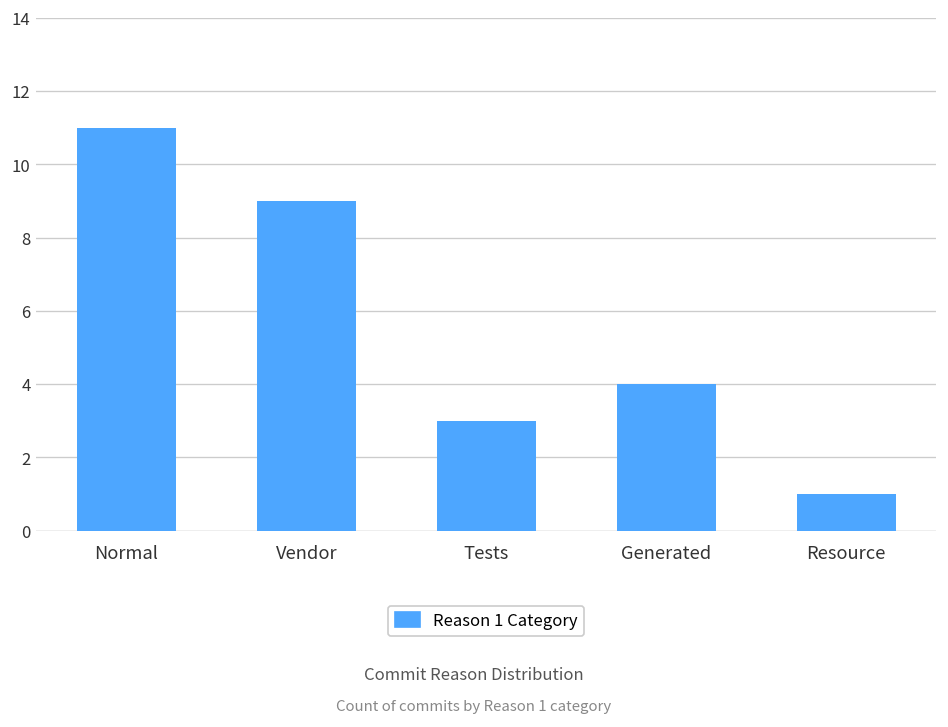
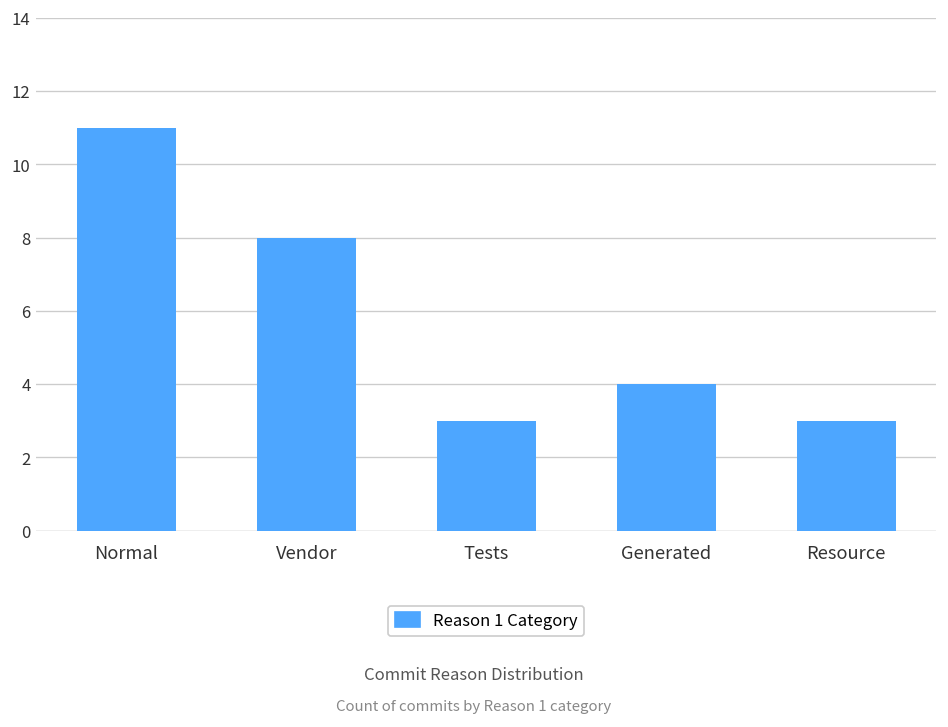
Vendor: 9 -> 8
Resource: 1 -> 3
